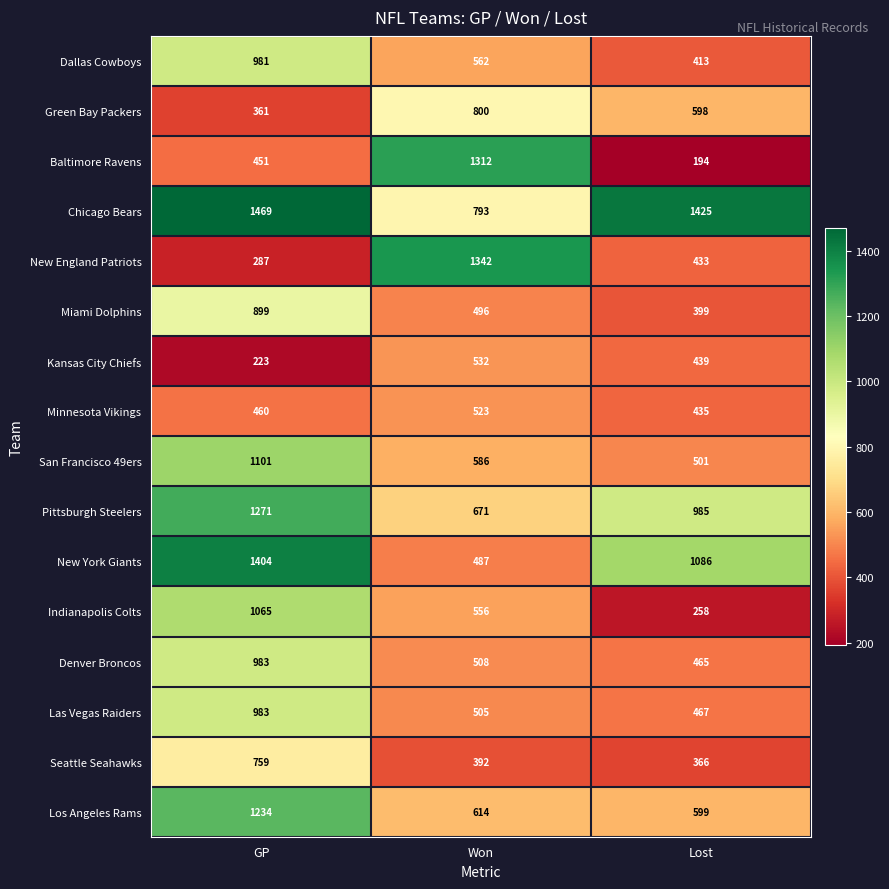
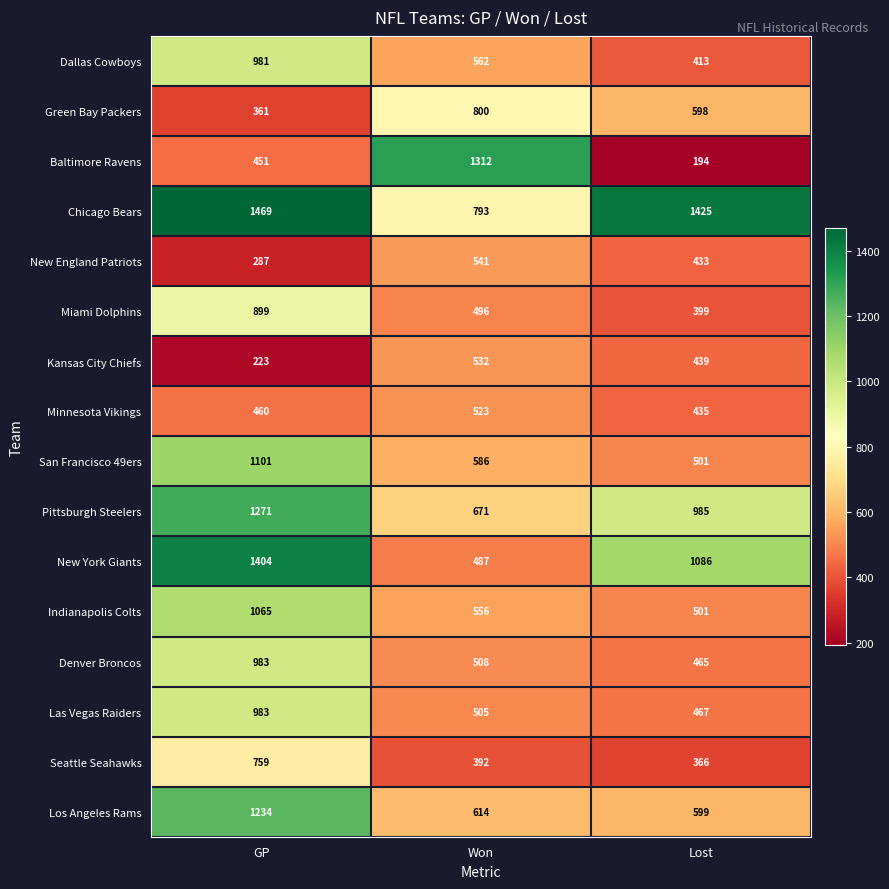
New England Patriots, Won: 1342 -> 541
Indianapolis Colts, Lost: 258 -> 501
